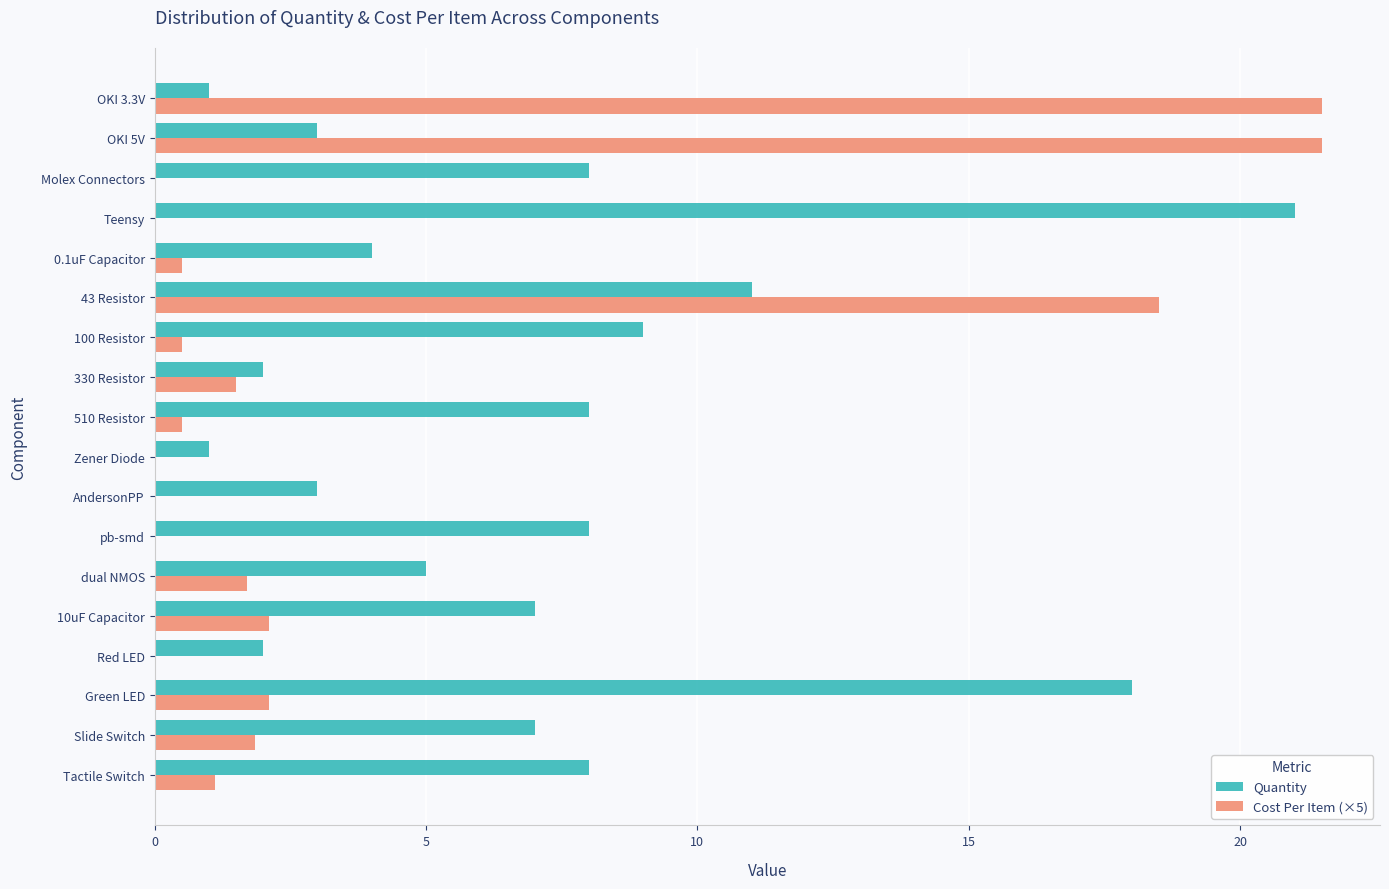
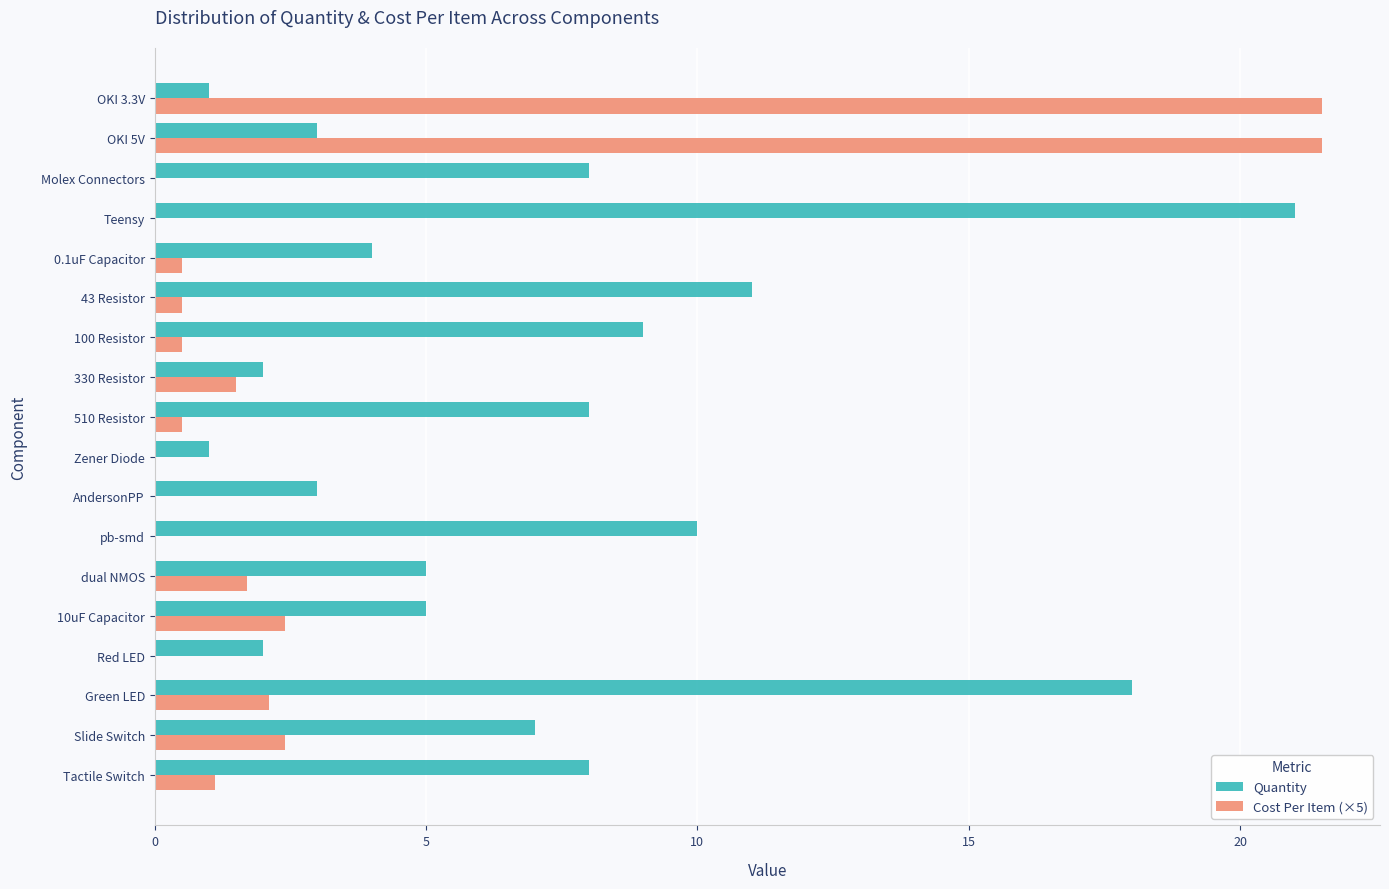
Cost Per Item (×5), 43 Resistor: 18.5 -> 0.5
Quantity, pb-smd: 8 -> 10
Quantity, 10uF Capacitor: 7 -> 5
Cost Per Item (×5), 10uF Capacitor: 2.1 -> 2.4
Cost Per Item (×5), Slide Switch: 1.9 -> 2.4
